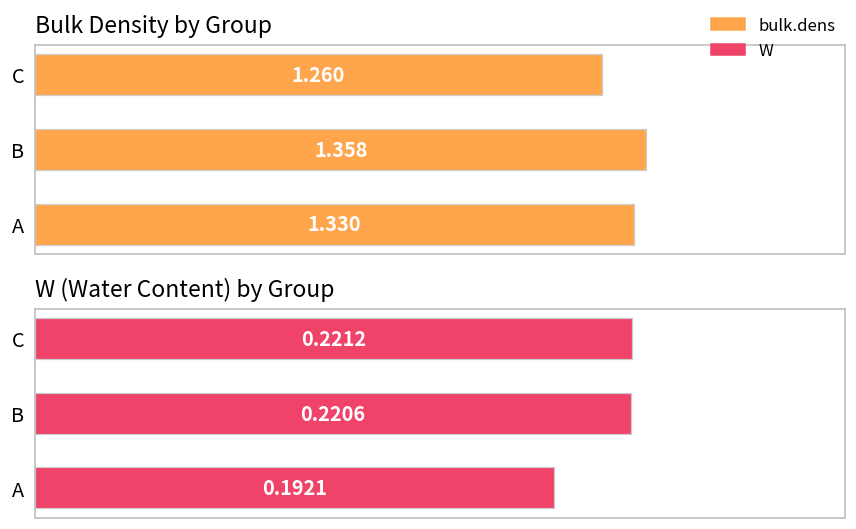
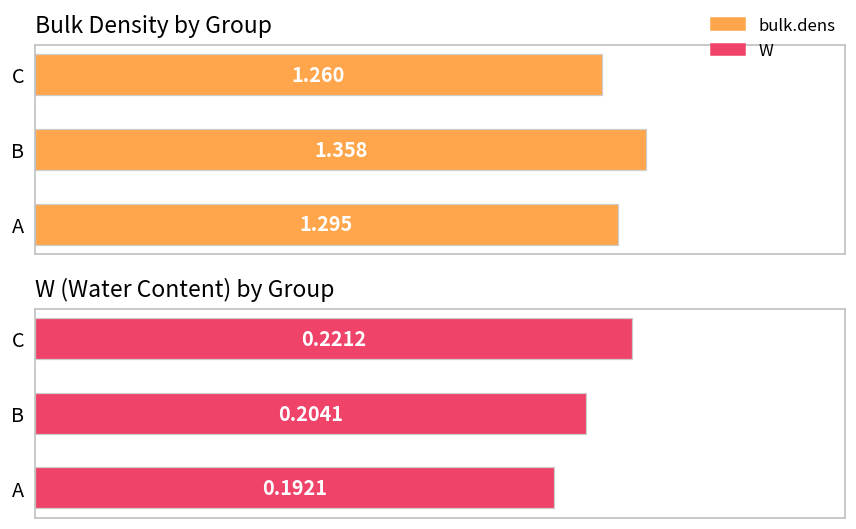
Bulk Density by Group, A: 1.330 -> 1.295
W (Water Content) by Group, B: 0.2206 -> 0.2041
